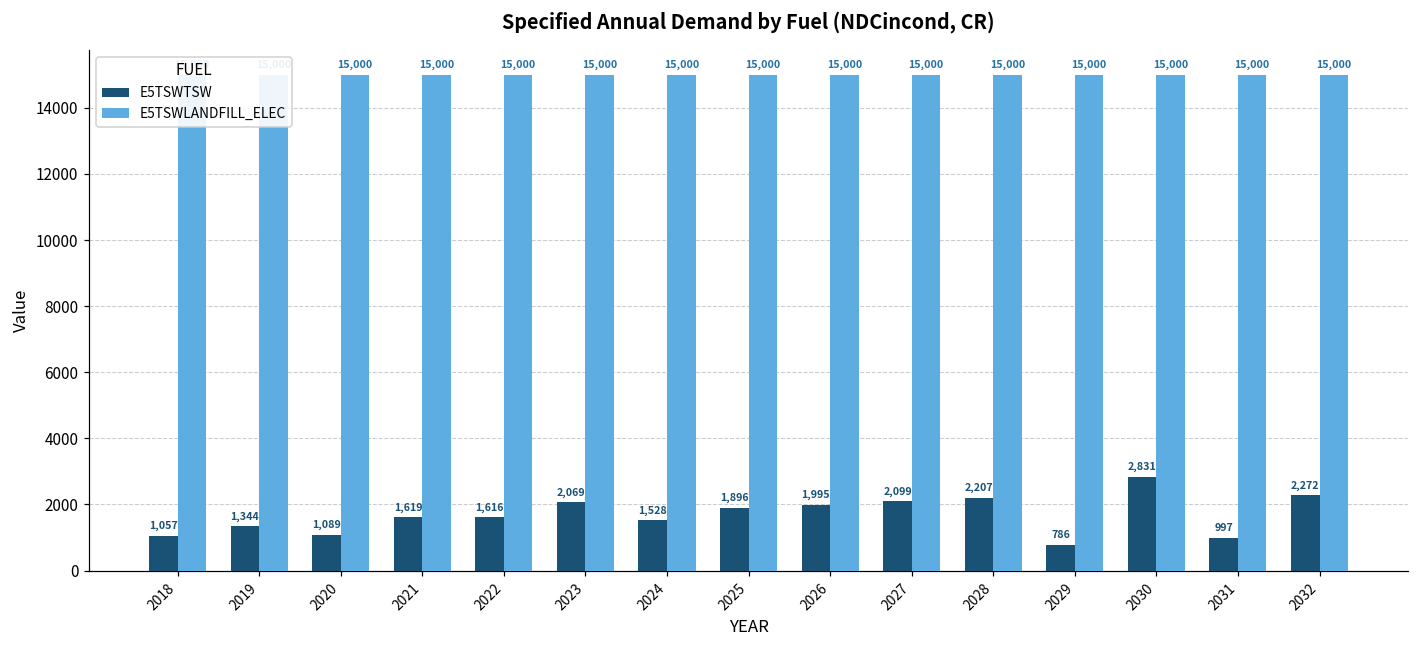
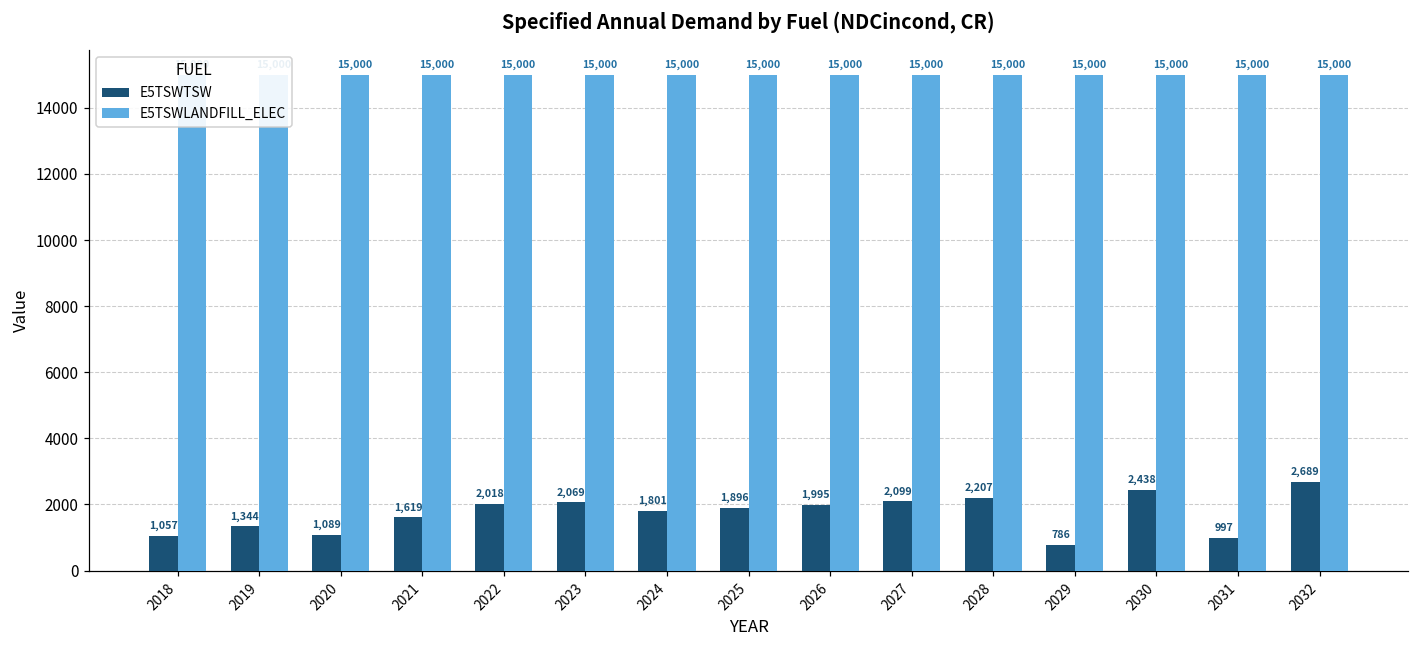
E5TSWTSW, 2022: 1,616 -> 2,018
E5TSWTSW, 2024: 1,528 -> 1,801
E5TSWTSW, 2030: 2,831 -> 2,438
E5TSWTSW, 2032: 2,272 -> 2,689
